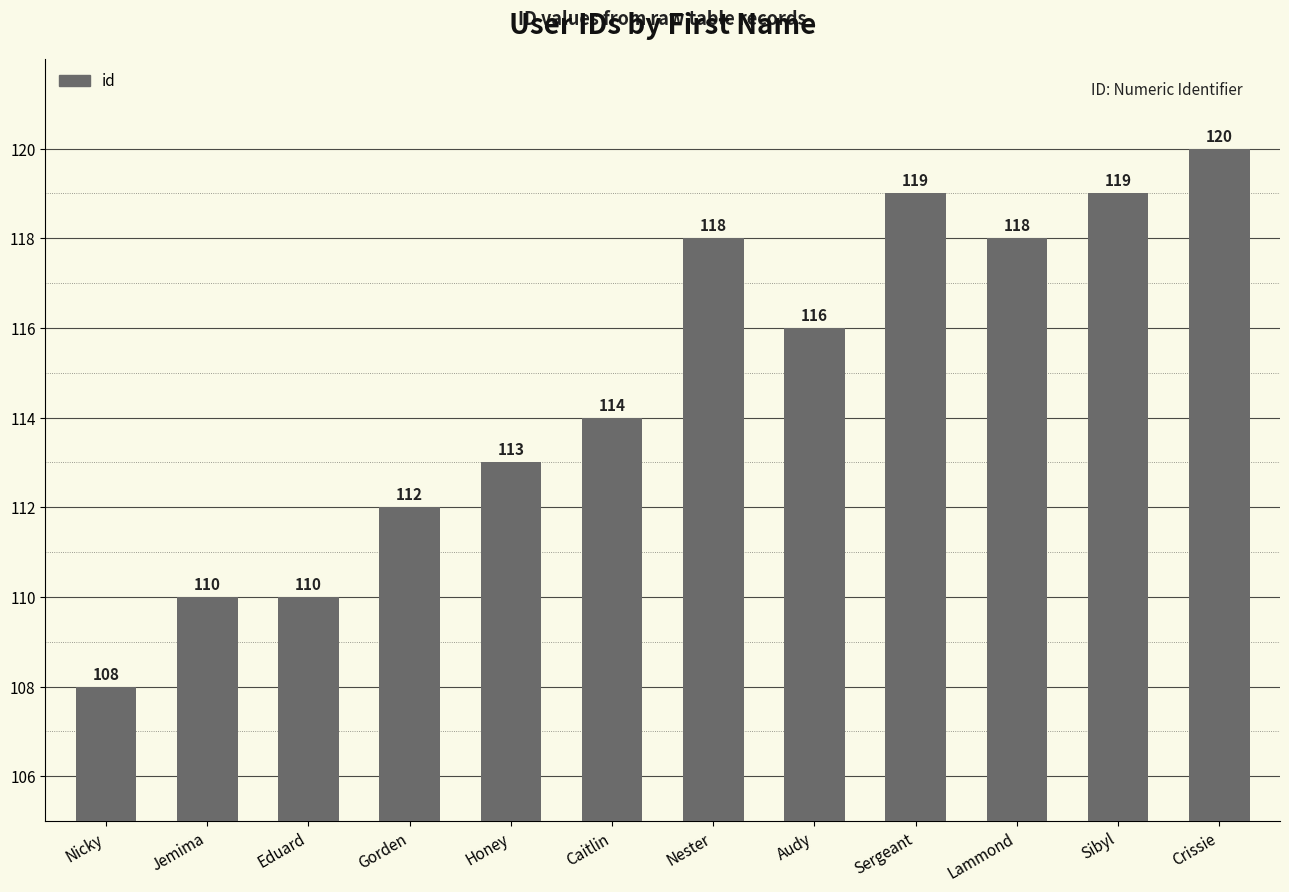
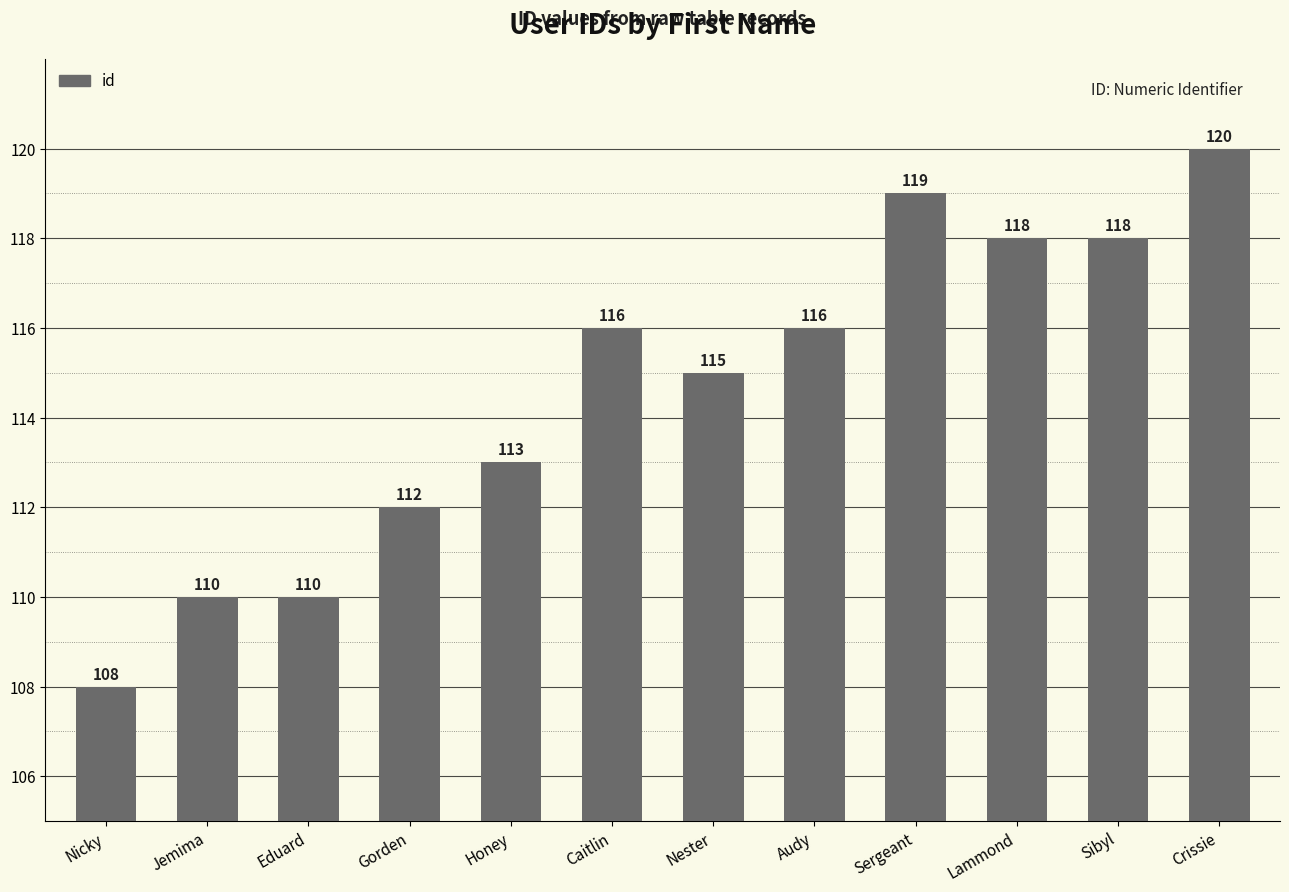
Caitlin: 114 -> 116
Nester: 118 -> 115
Sibyl: 119 -> 118
